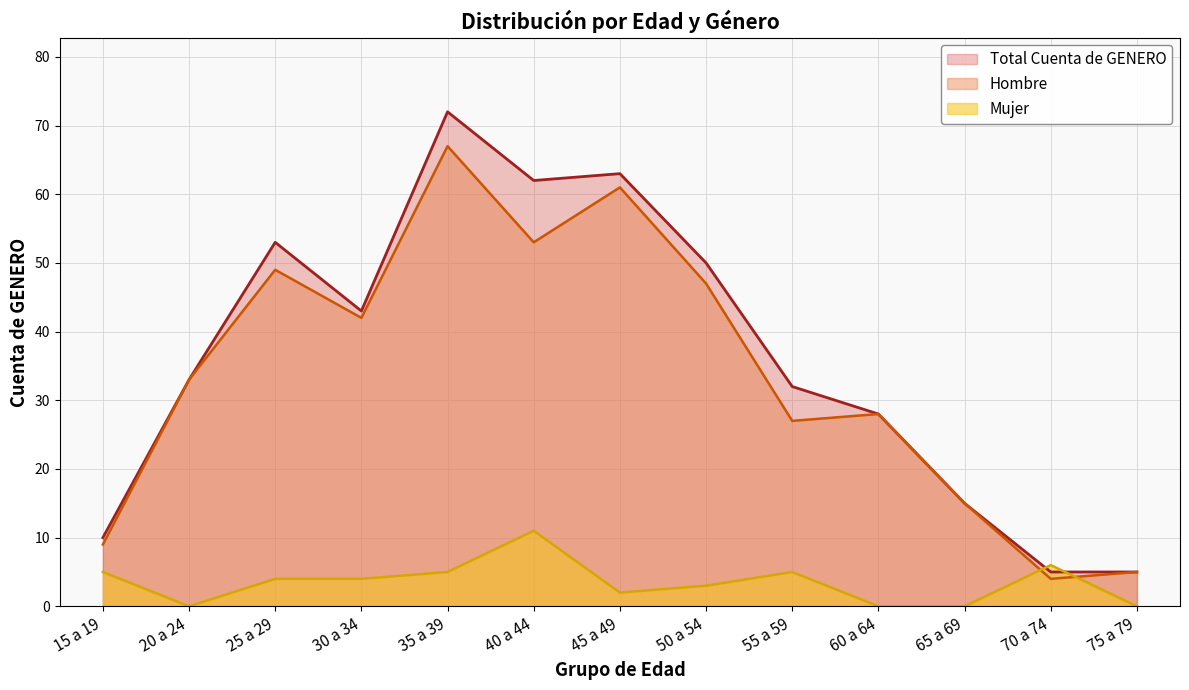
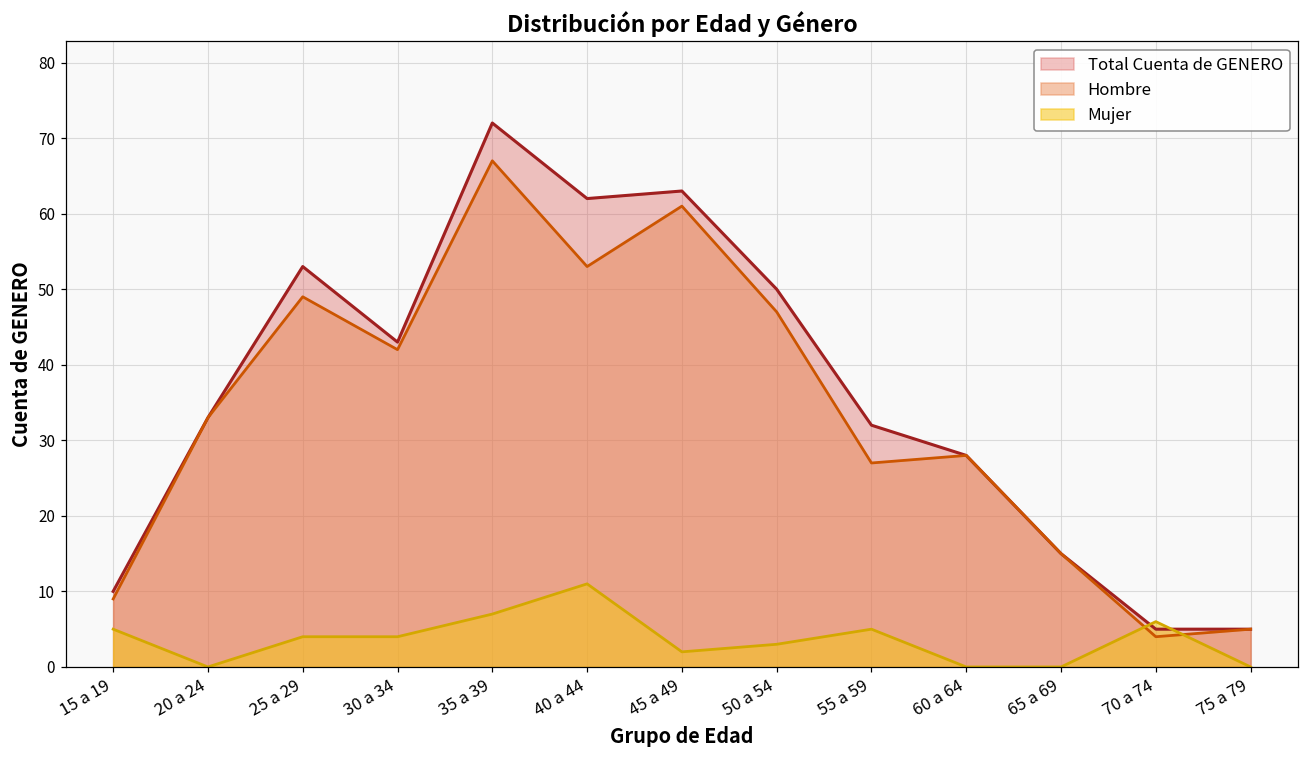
Mujer, 35 a 39: 5 -> 7
